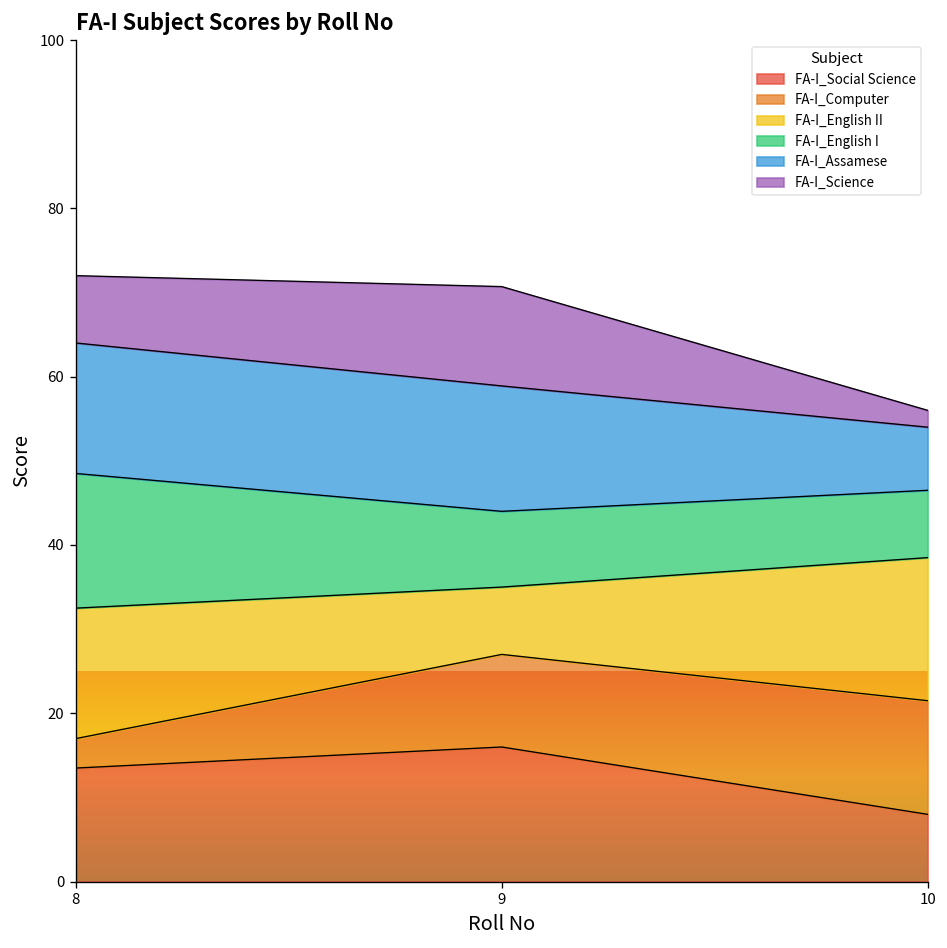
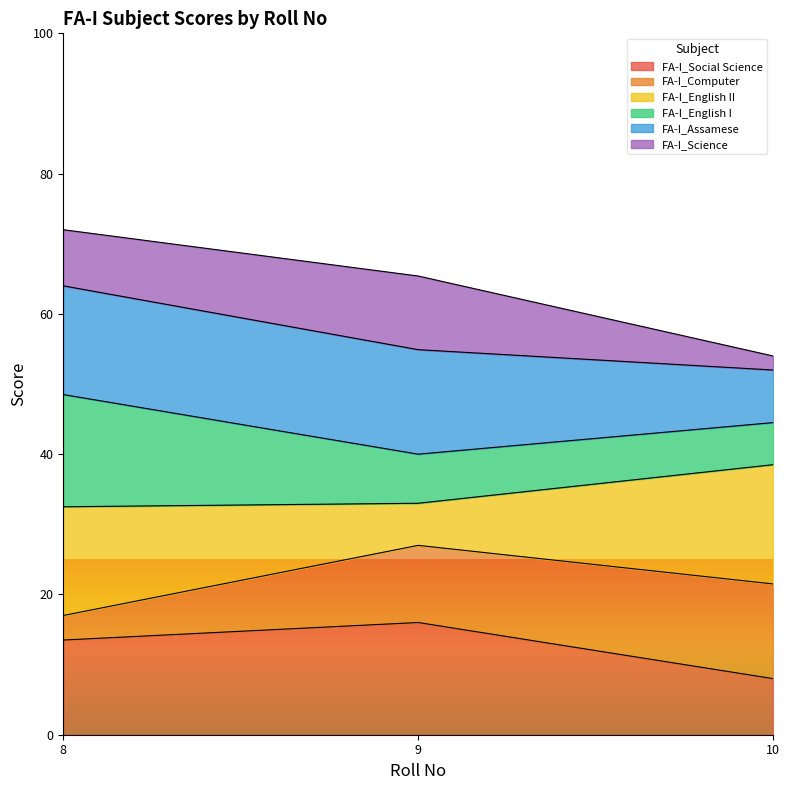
FA-I_English II, 9: 8 -> 6
FA-I_English I, 9: 9 -> 7
FA-I_Science, 9: 12 -> 11
FA-I_English I, 10: 8 -> 6
